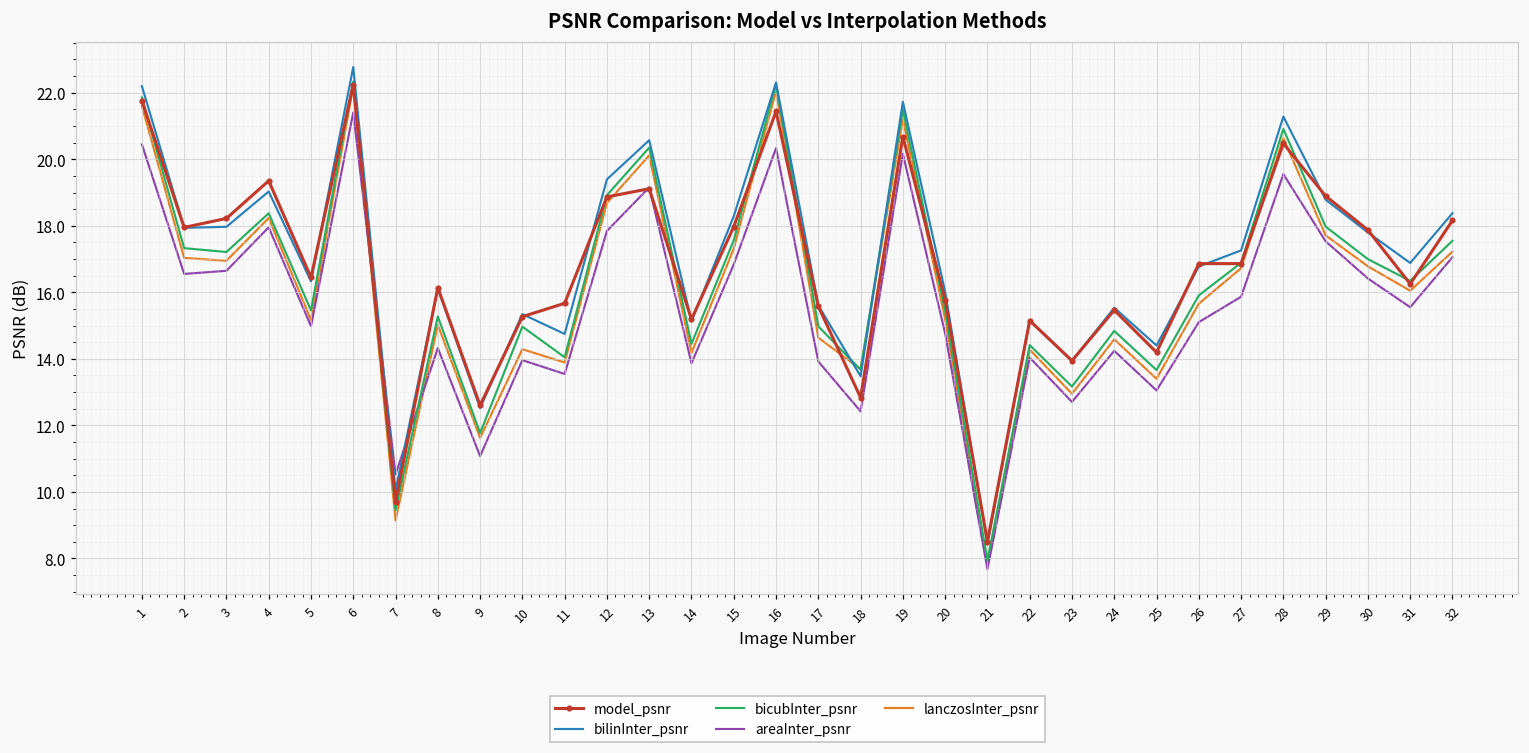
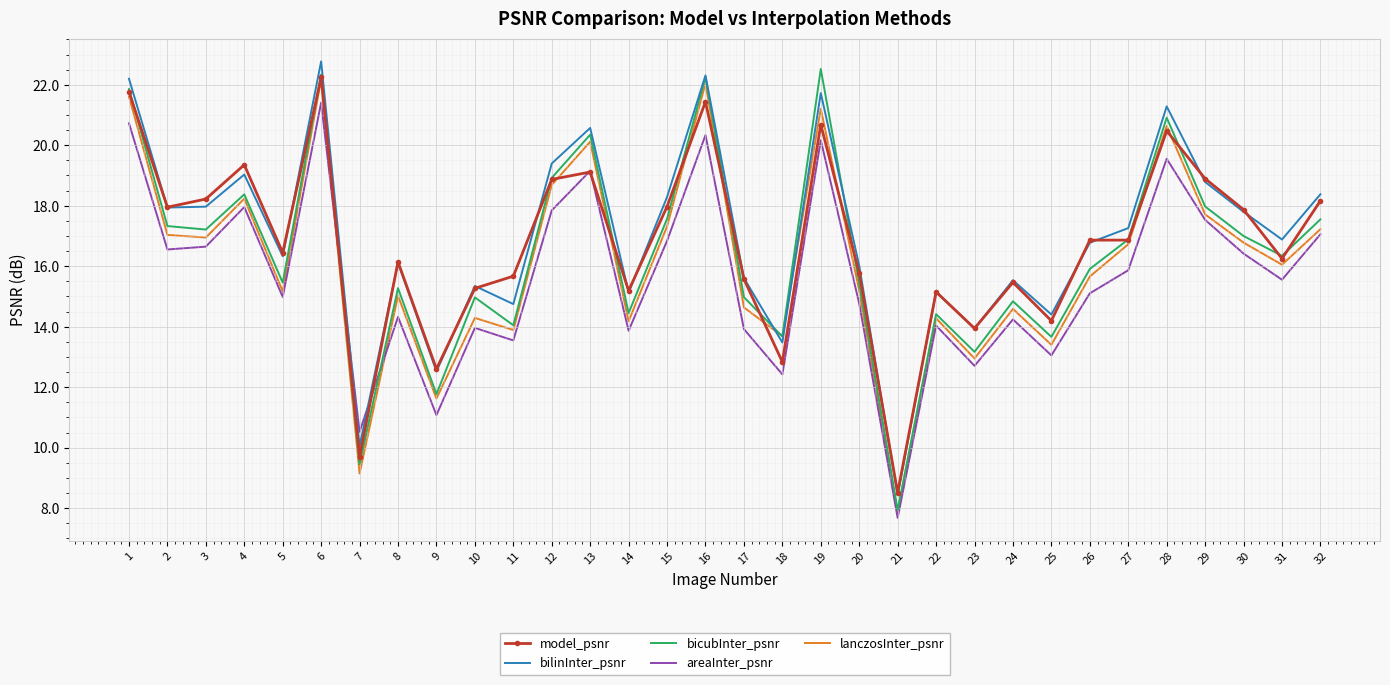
areaInter_psnr, 1: 20.4 -> 20.7
bicubInter_psnr, 19: 21.5 -> 22.5
